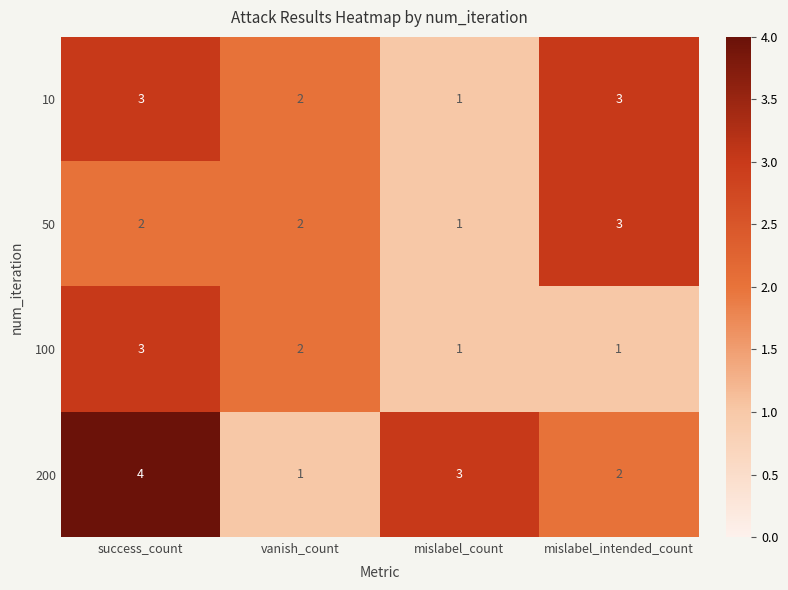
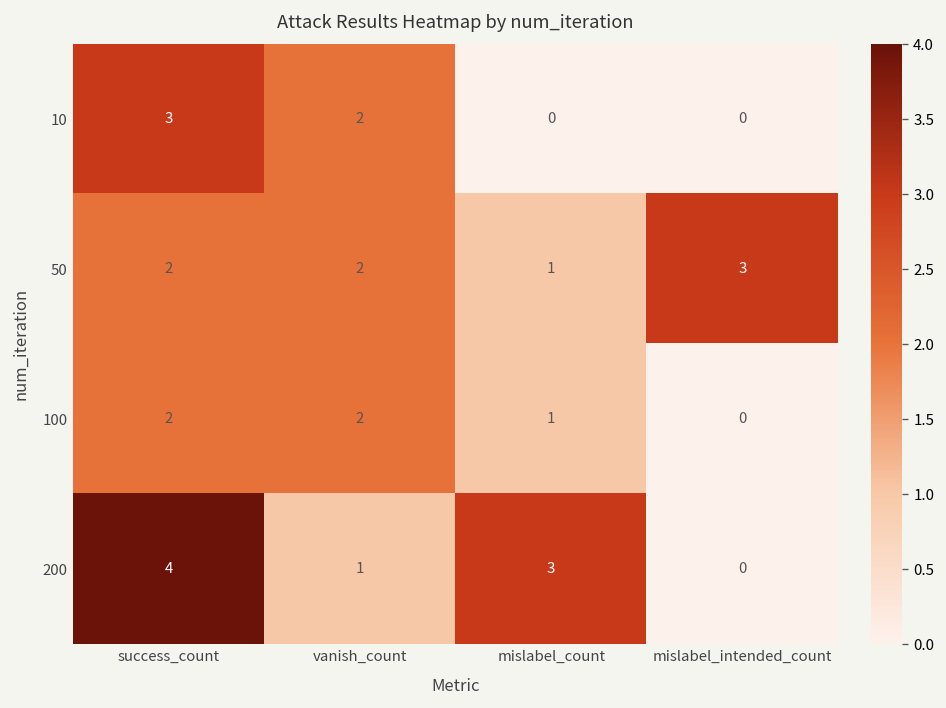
10, mislabel_count: 1 -> 0
10, mislabel_intended_count: 3 -> 0
100, success_count: 3 -> 2
100, mislabel_intended_count: 1 -> 0
200, mislabel_intended_count: 2 -> 0
